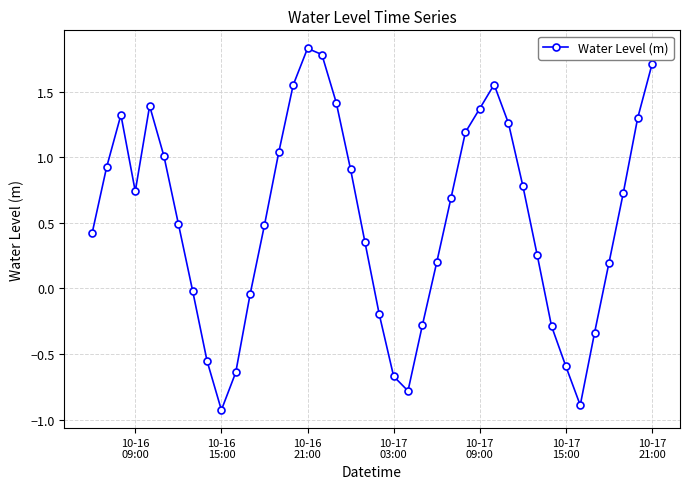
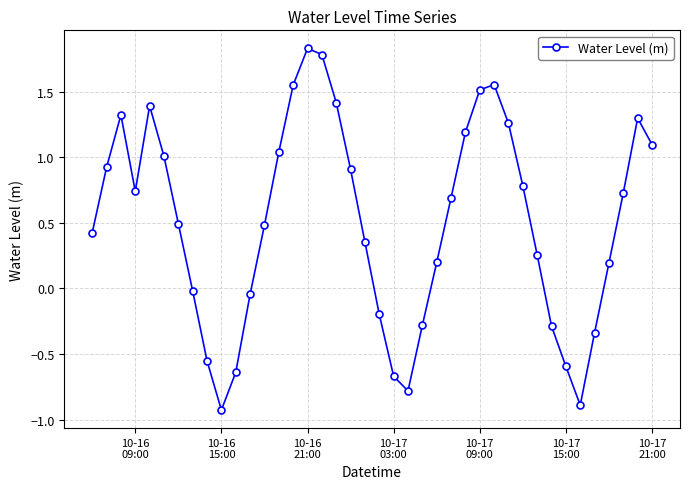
10-17 09:00: 1.37 -> 1.51
10-17 21:00: 1.71 -> 1.10
